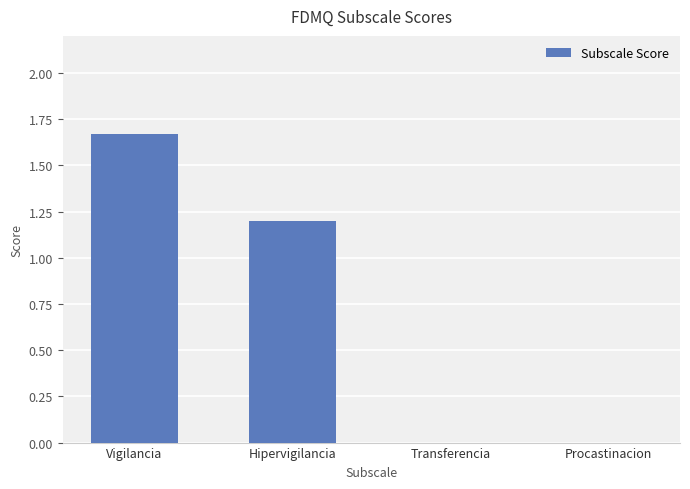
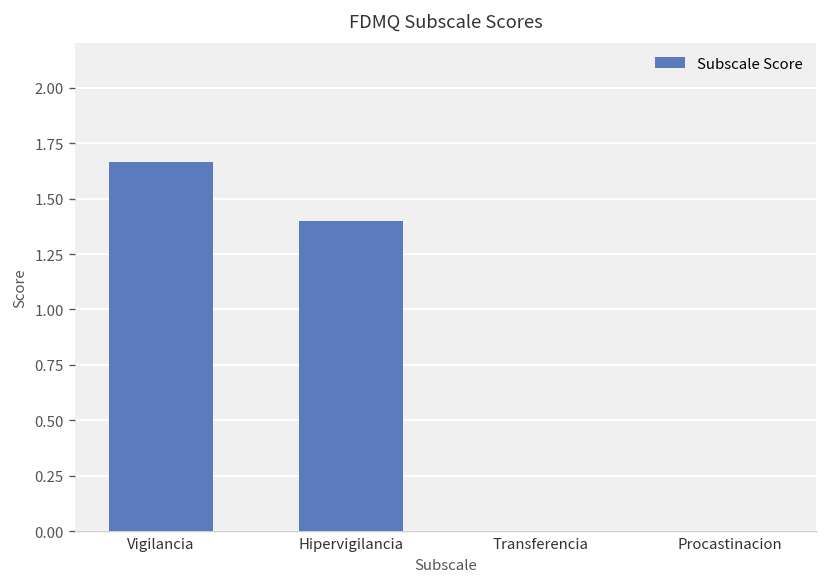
Hipervigilancia: 1.2 -> 1.4
